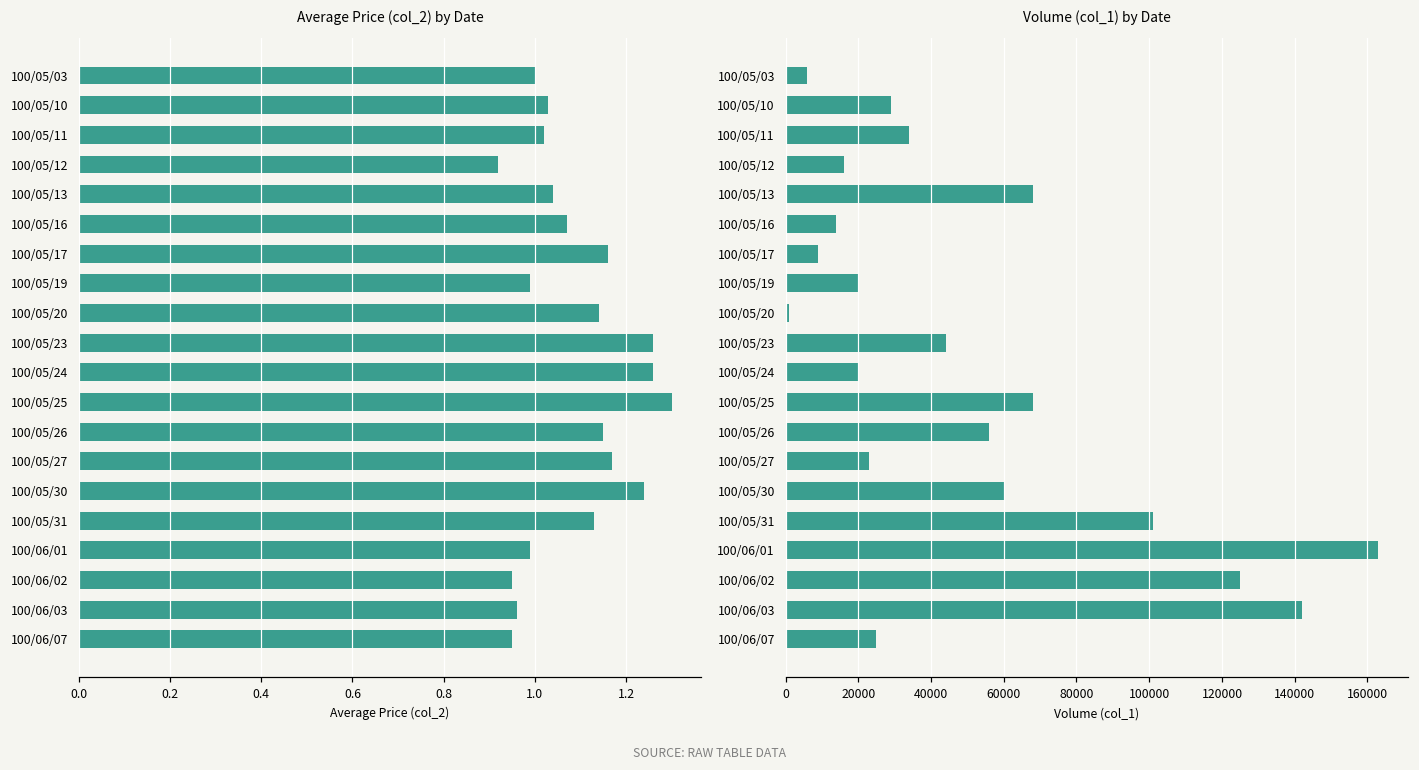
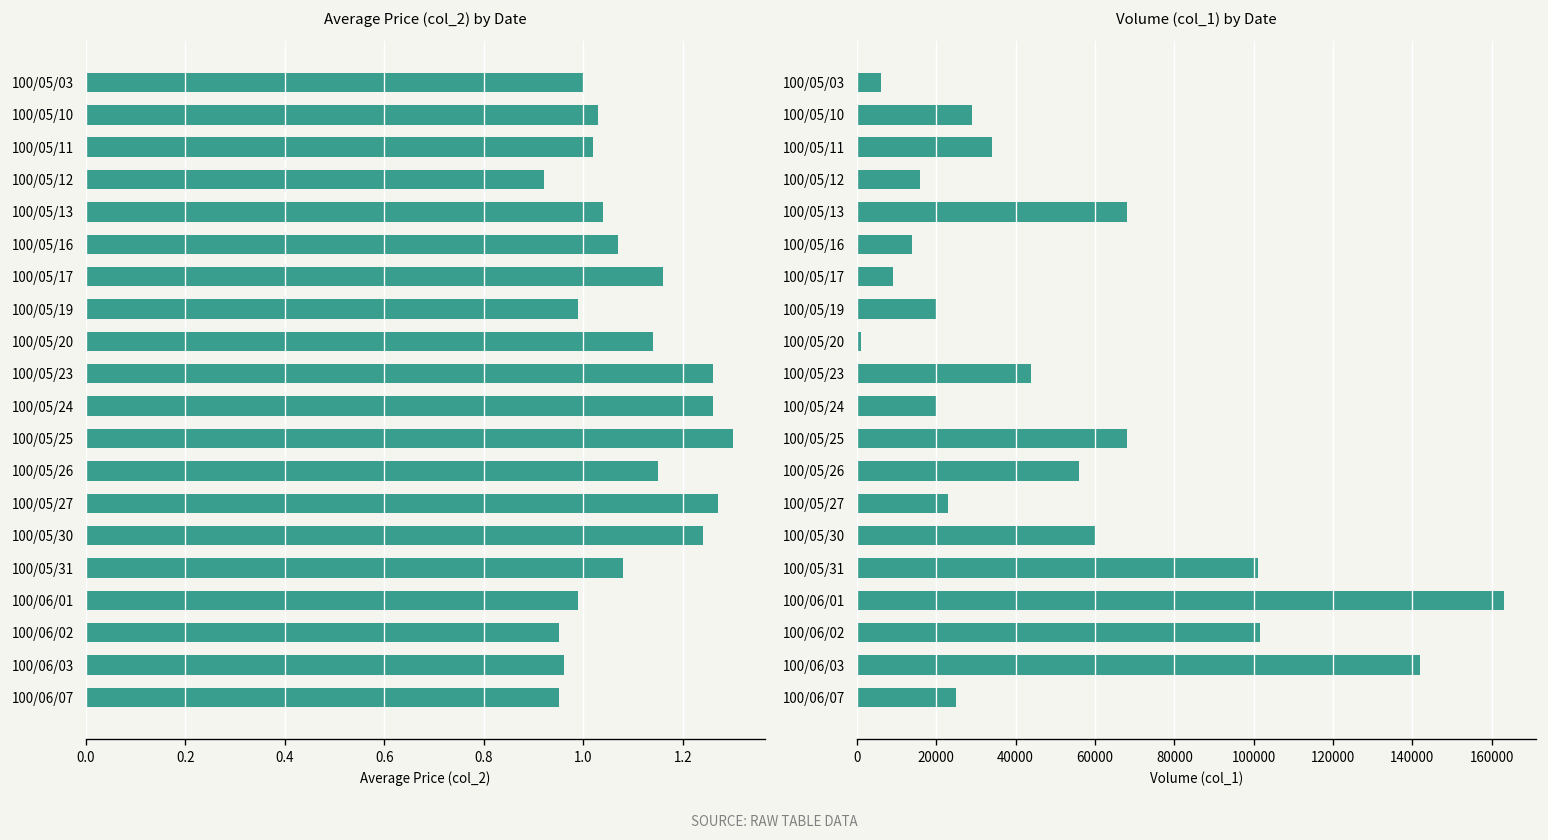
Average Price (col_2) by Date, 100/05/27: 1.17 -> 1.27
Average Price (col_2) by Date, 100/05/31: 1.13 -> 1.08
Volume (col_1) by Date, 100/06/02: 125000 -> 102000
